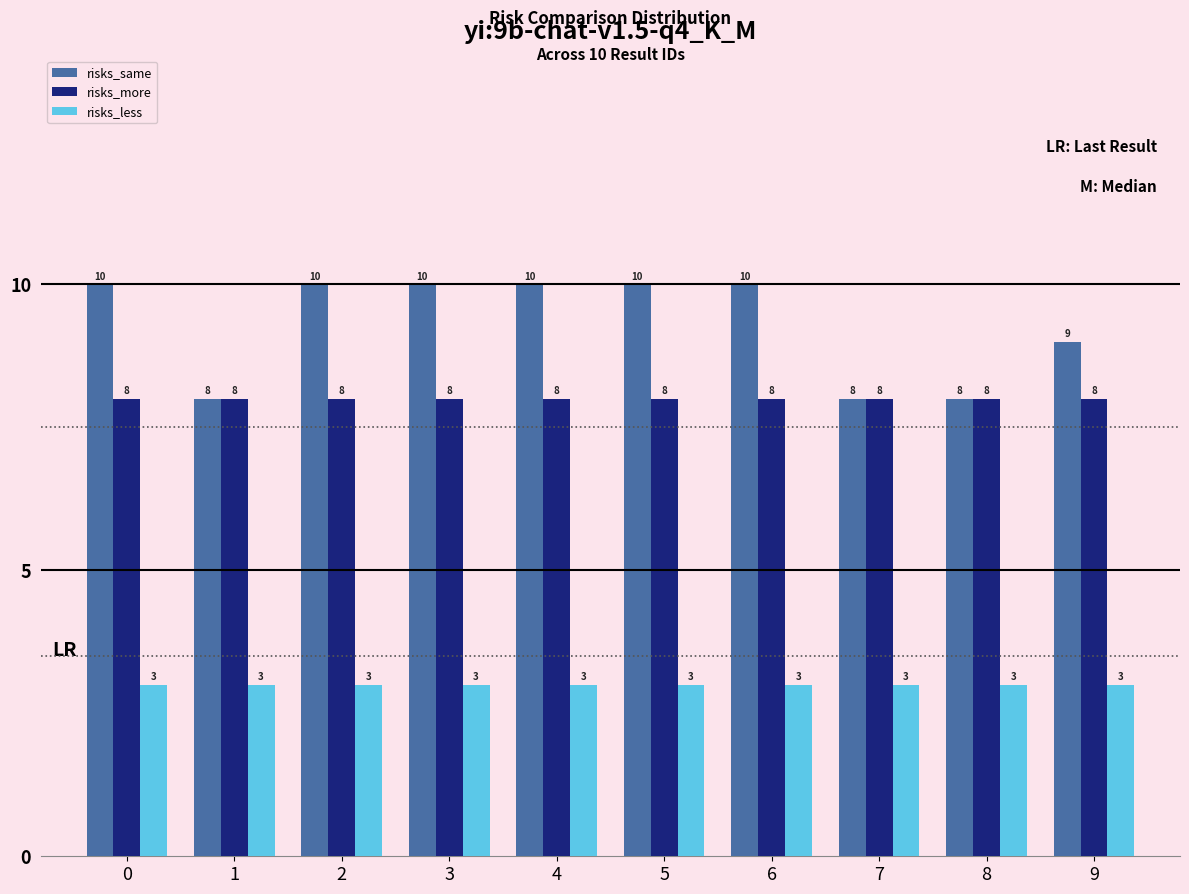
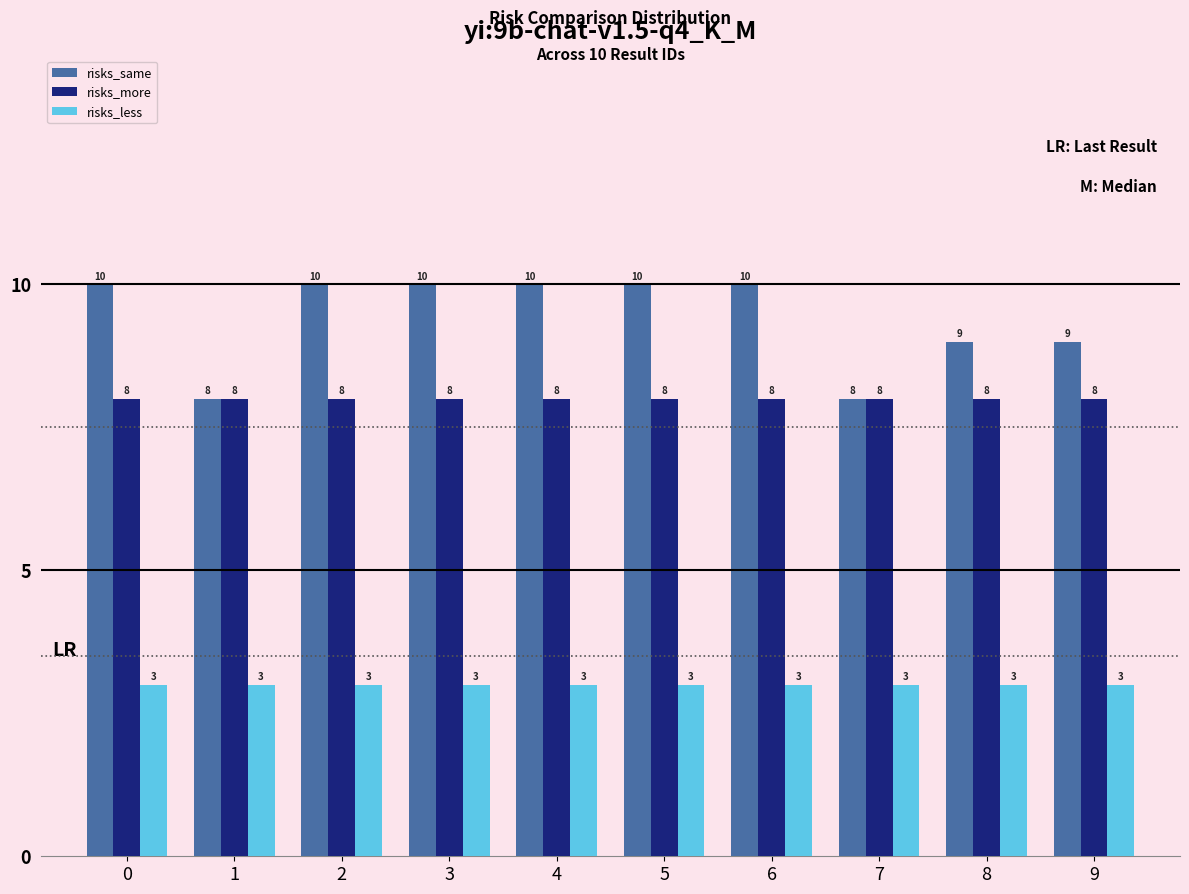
risks_same, 8: 8 -> 9
